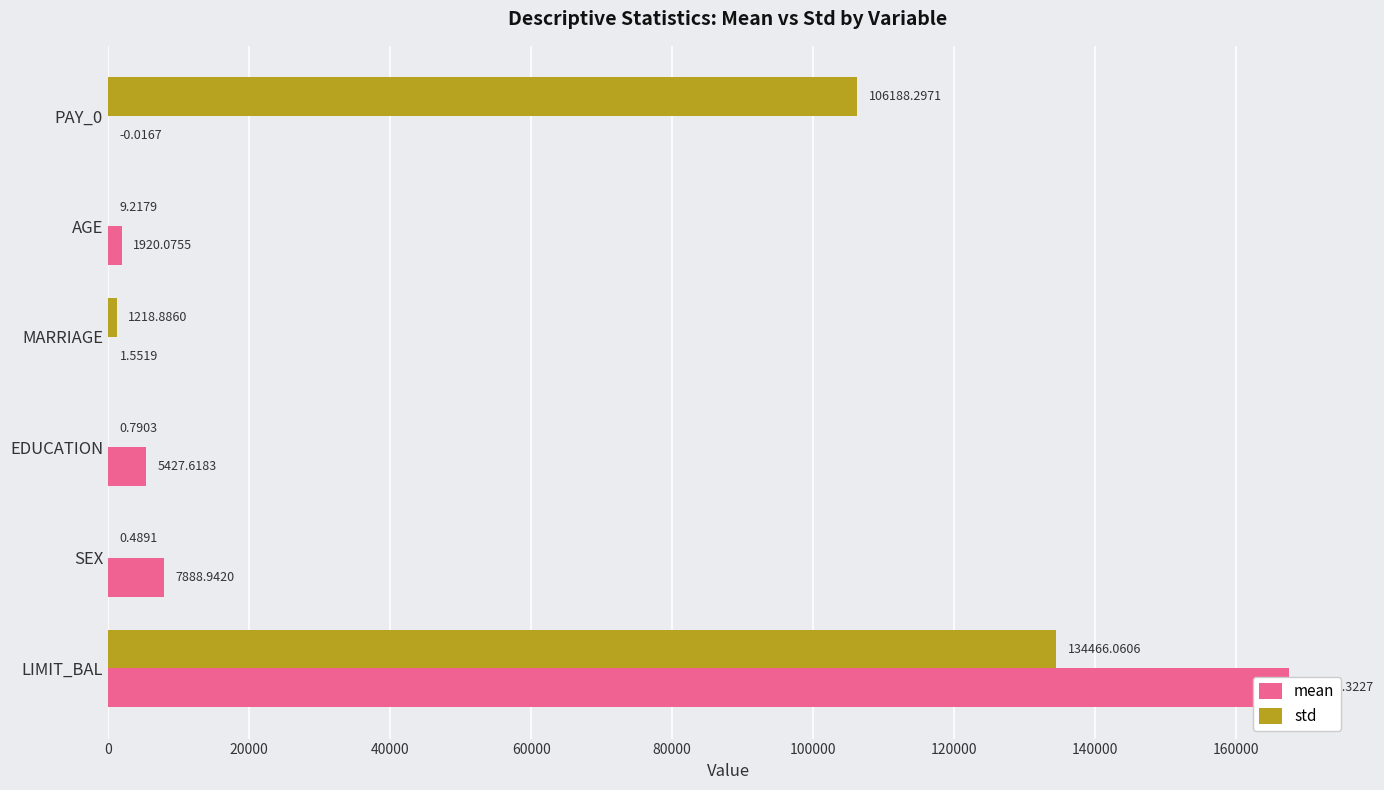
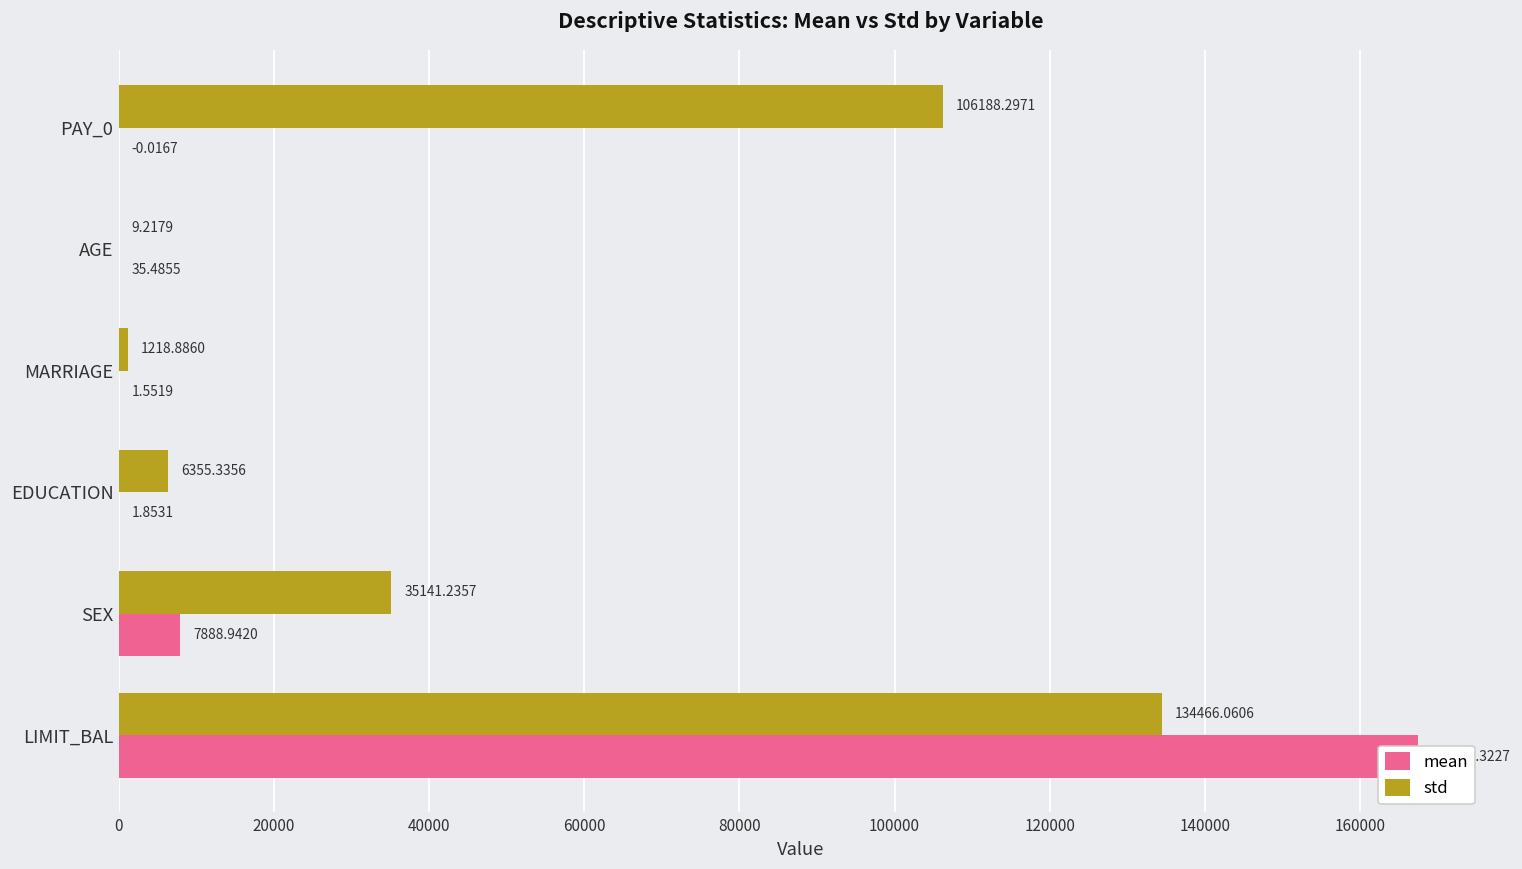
mean, AGE: 1920.0755 -> 35.4855
std, EDUCATION: 0.7903 -> 6355.3356
mean, EDUCATION: 5427.6183 -> 1.8531
std, SEX: 0.4891 -> 35141.2357
